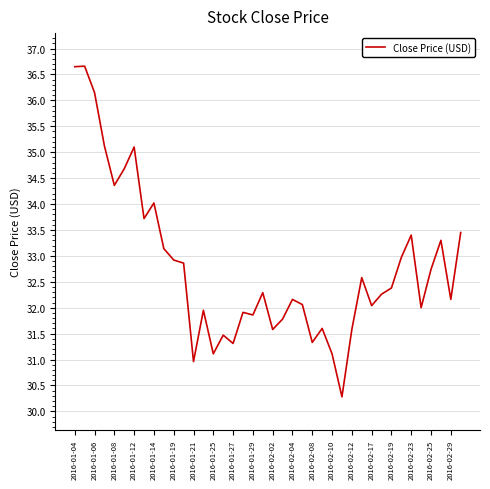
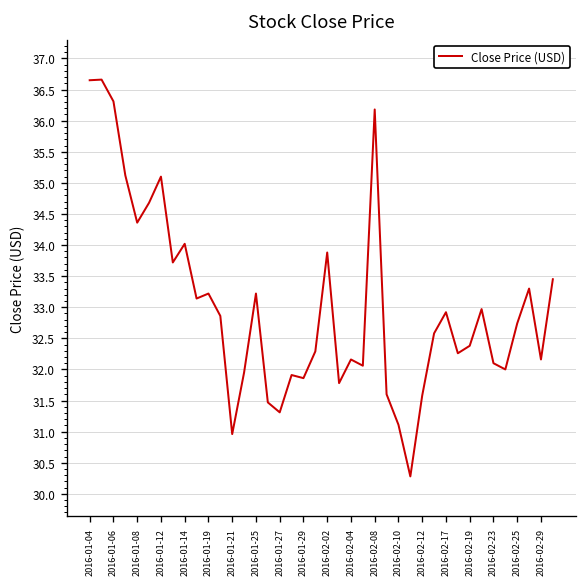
2016-01-06: 36.2 -> 36.3
2016-01-19: 32.9 -> 33.2
2016-01-25: 31.1 -> 33.2
2016-02-02: 31.6 -> 33.9
2016-02-08: 31.3 -> 36.2
2016-02-17: 32.0 -> 32.9
2016-02-23: 33.4 -> 32.1
